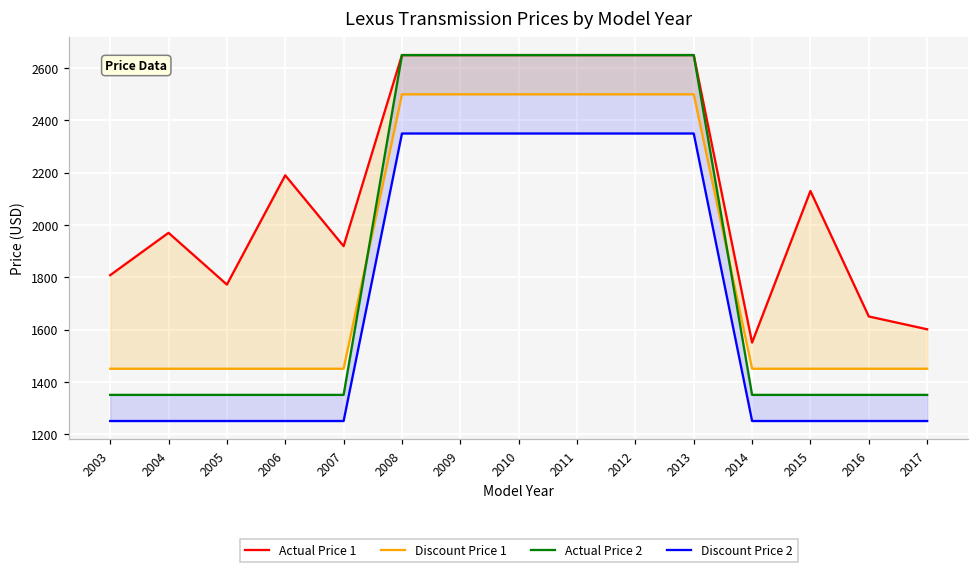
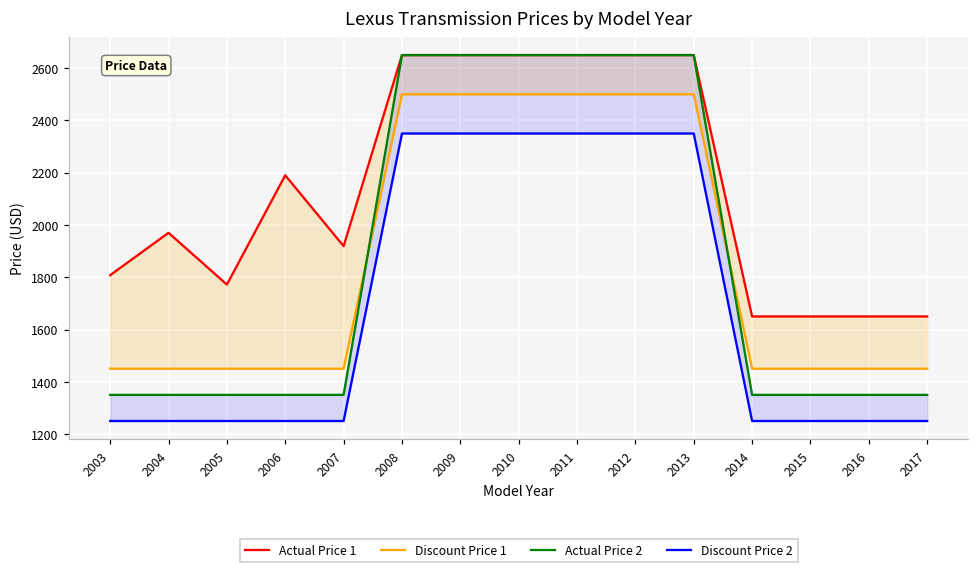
Actual Price 1, 2014: 1550 -> 1650
Actual Price 1, 2015: 2130 -> 1650
Actual Price 1, 2017: 1600 -> 1650
